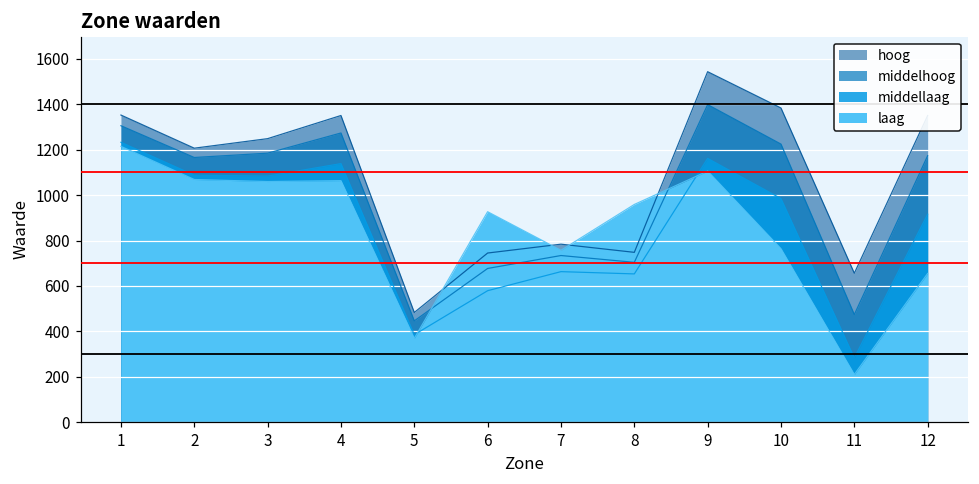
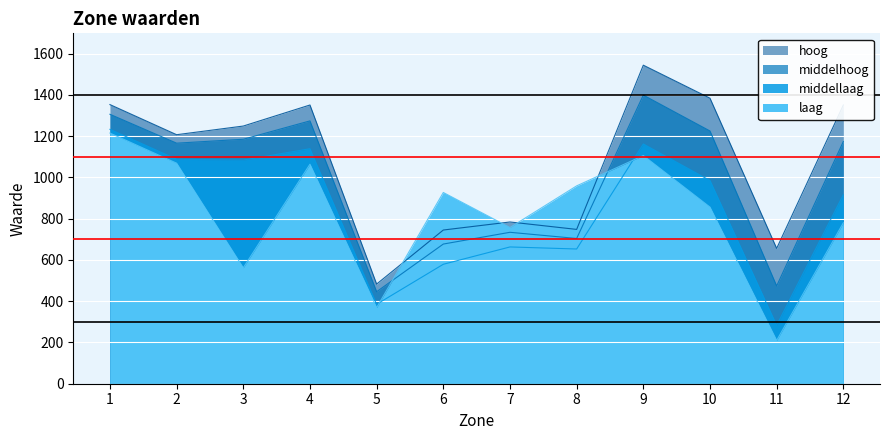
laag, 3: 1060 -> 560
laag, 10: 760 -> 860
laag, 12: 660 -> 780
